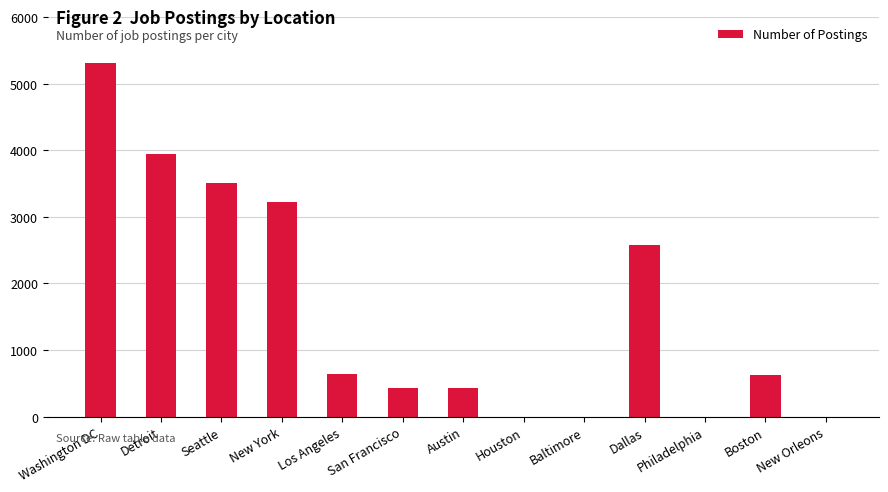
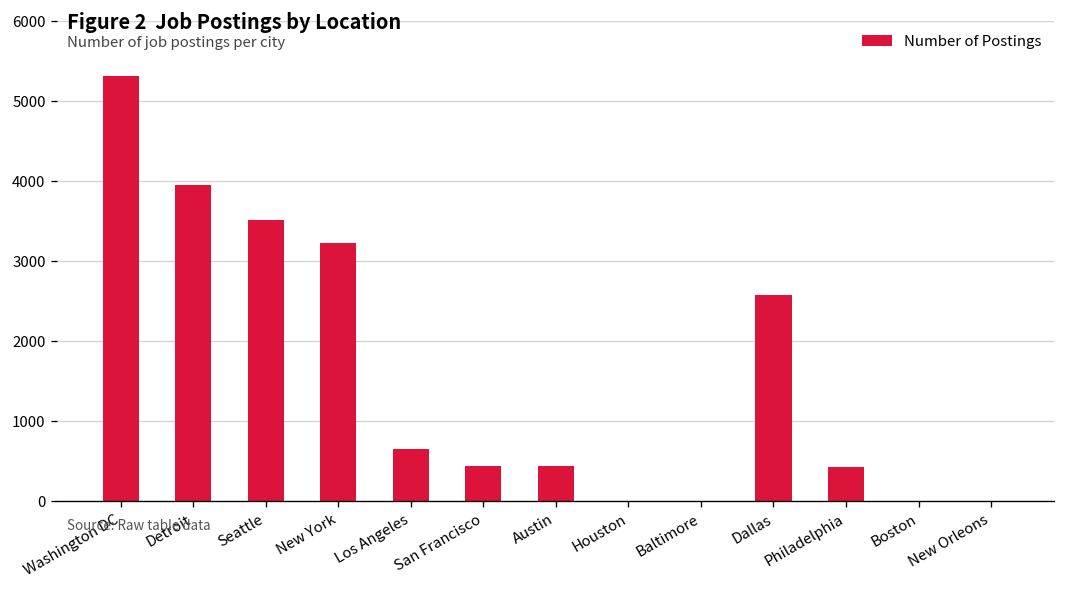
Philadelphia: 0 -> 400
Boston: 600 -> 0
